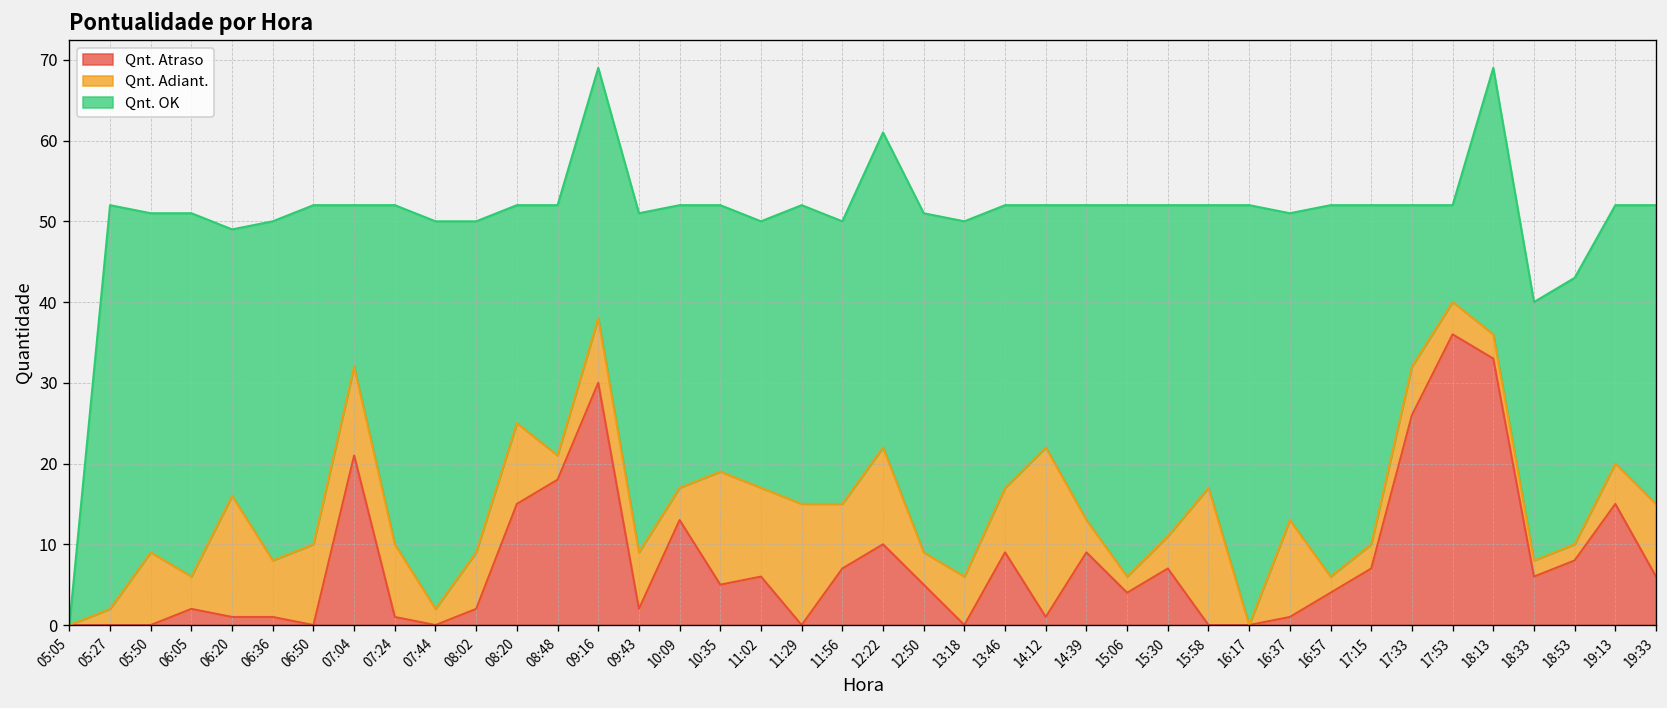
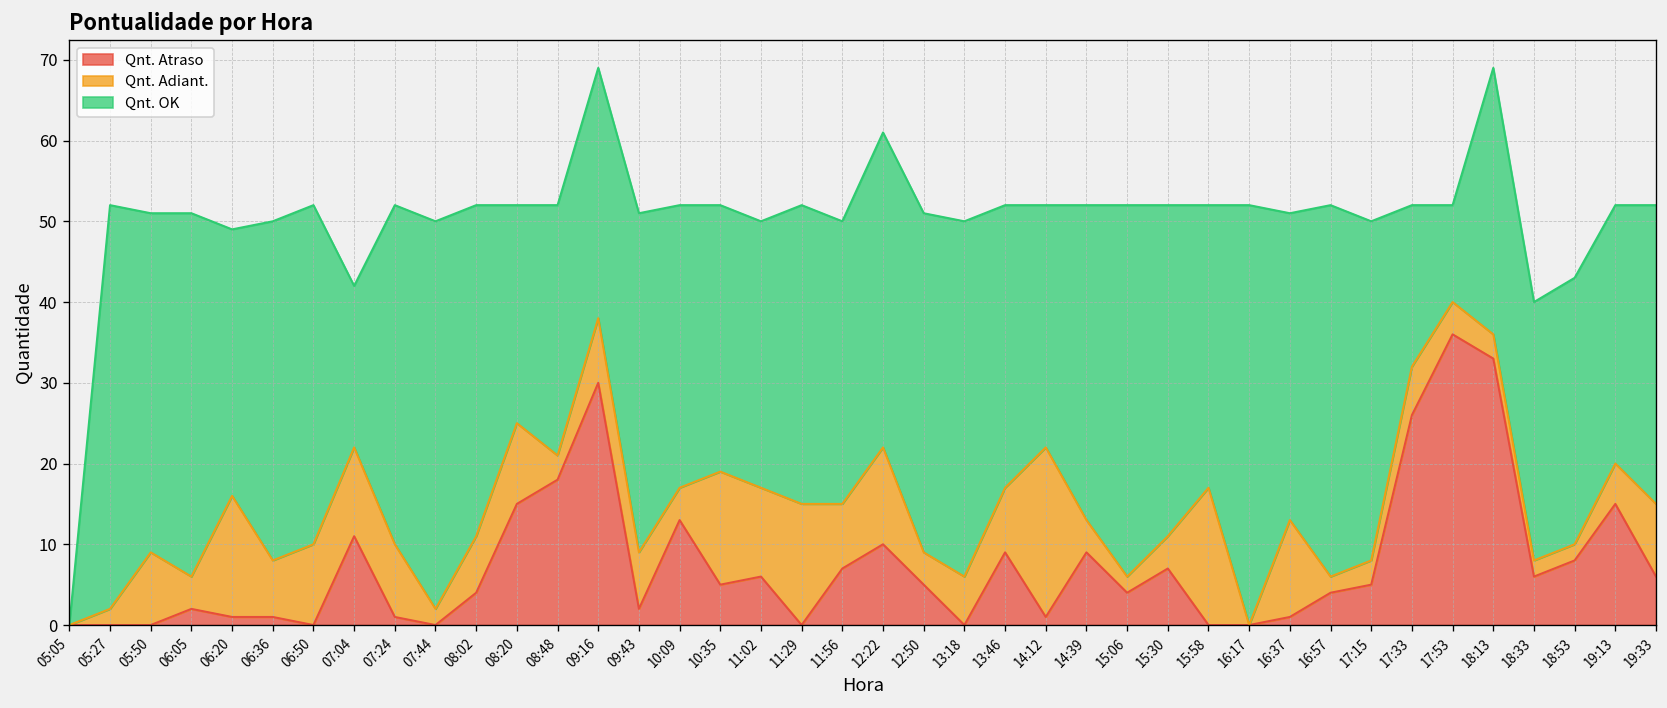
Qnt. Atraso, 07:04: 21 -> 11
Qnt. Atraso, 08:02: 2 -> 4
Qnt. Atraso, 17:15: 7 -> 5
